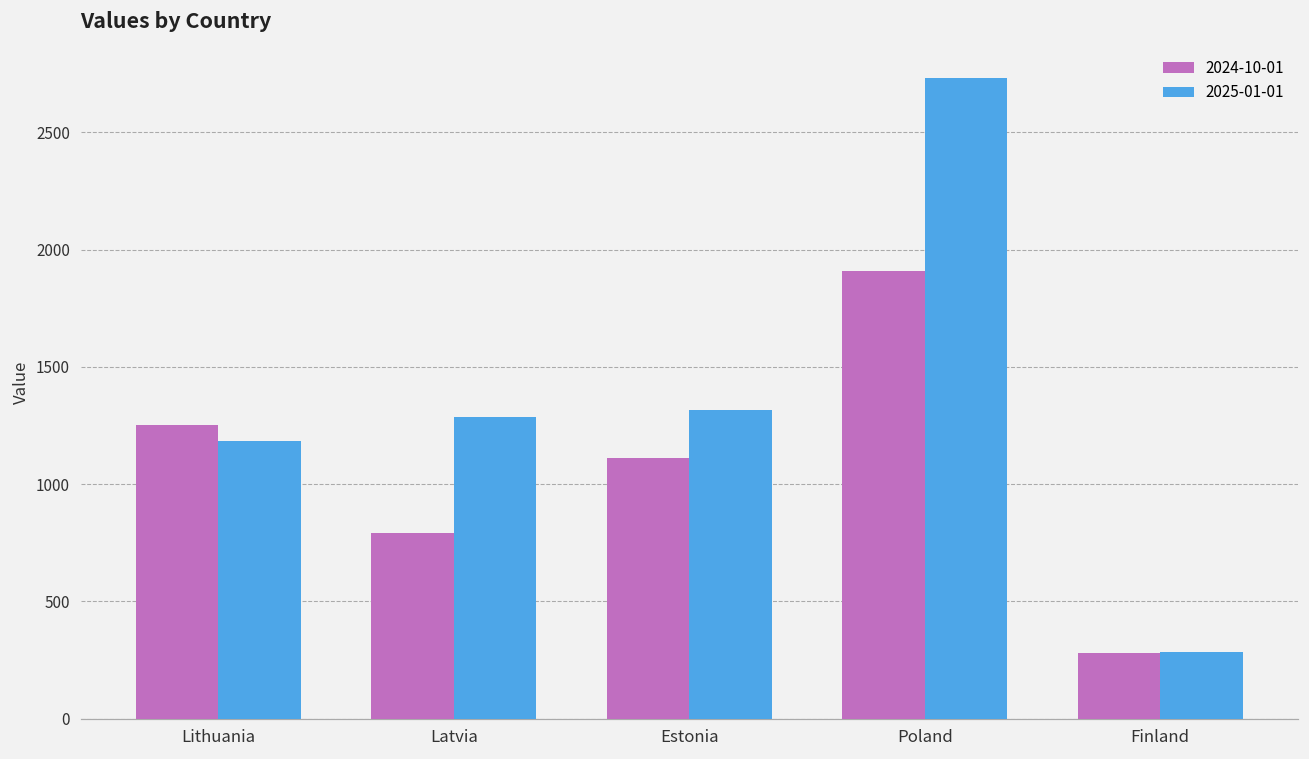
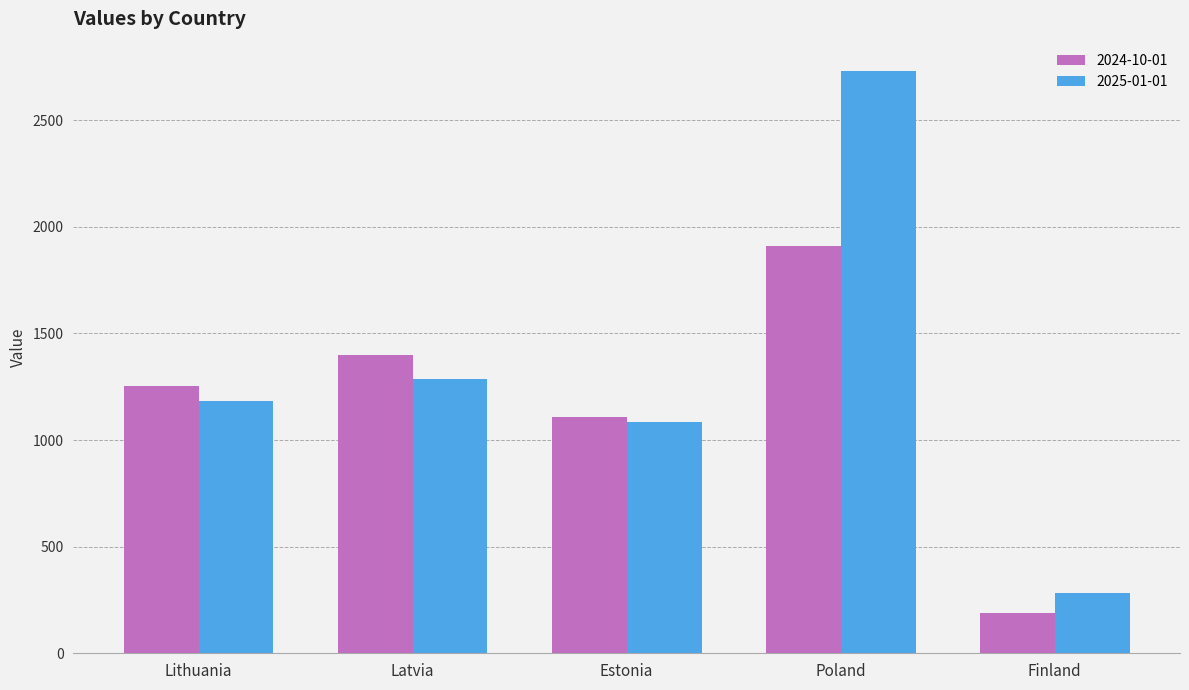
2024-10-01, Latvia: 790 -> 1400
2025-01-01, Estonia: 1320 -> 1090
2024-10-01, Finland: 280 -> 190
